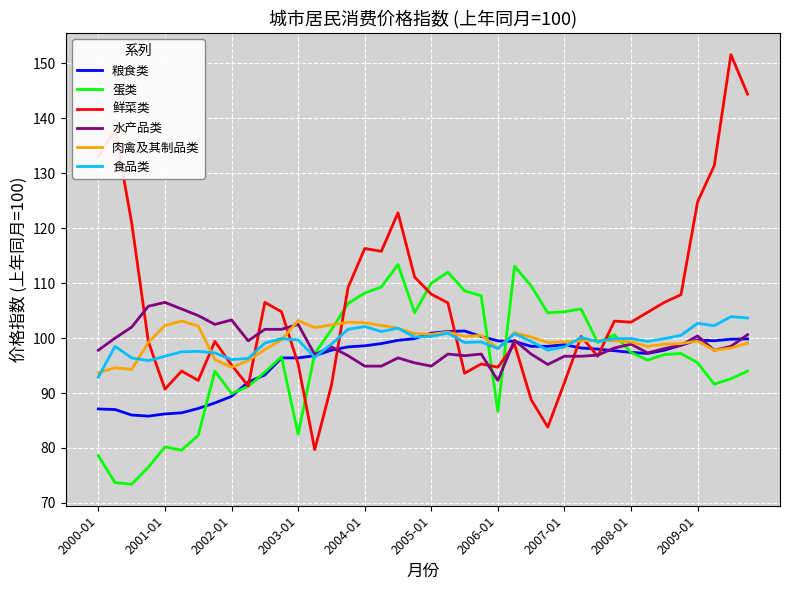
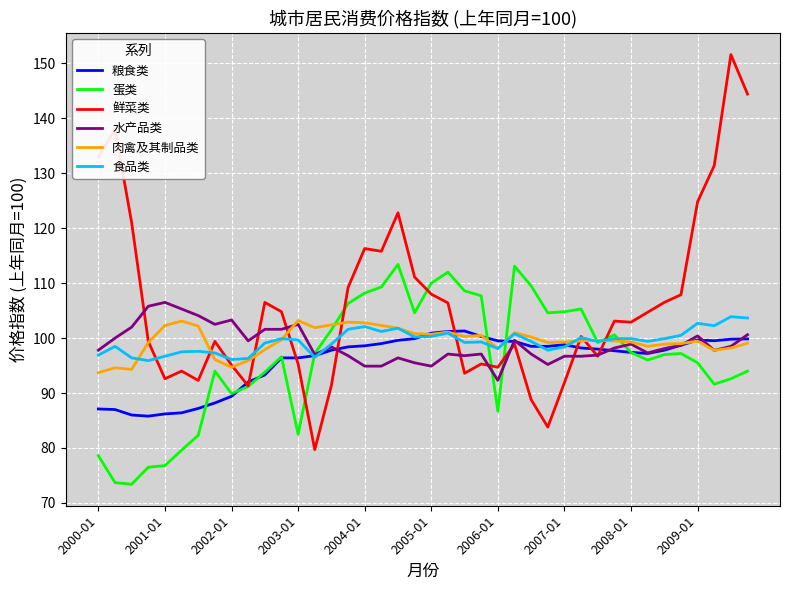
食品类, 2000-01: 93 -> 97
蛋类, 2001-01: 80 -> 77
鲜菜类, 2001-01: 91 -> 93
